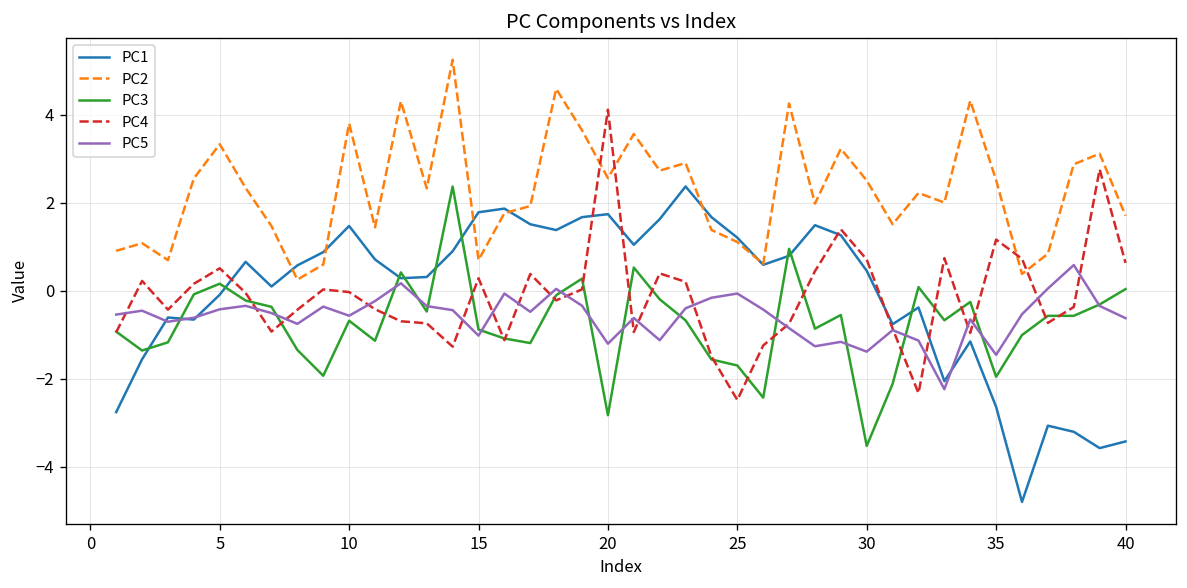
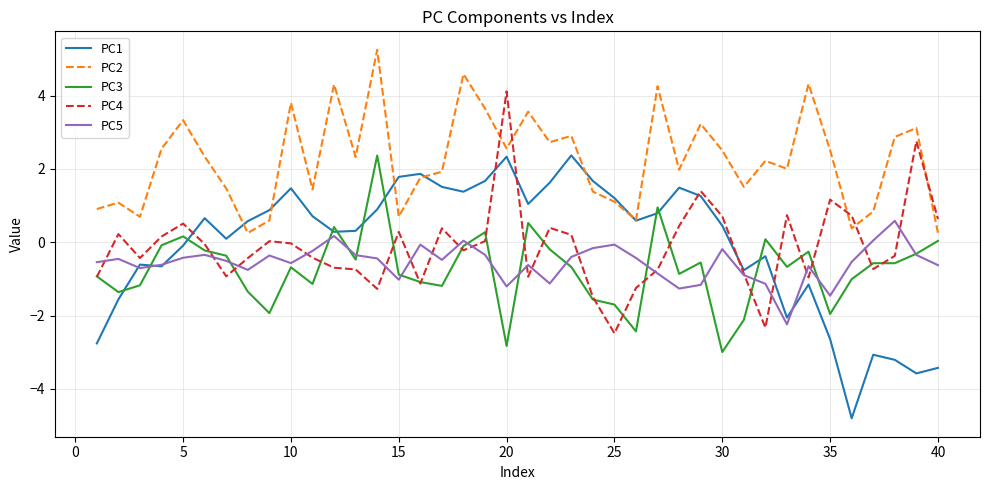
PC1, 20: 1.7 -> 2.3
PC3, 30: -3.5 -> -3.0
PC5, 30: -1.4 -> -0.2
PC2, 40: 1.7 -> 0.3
